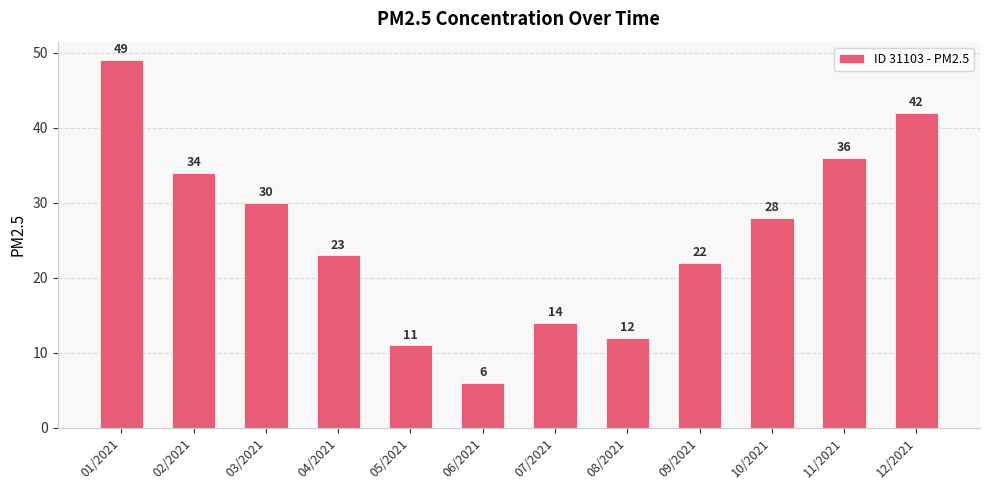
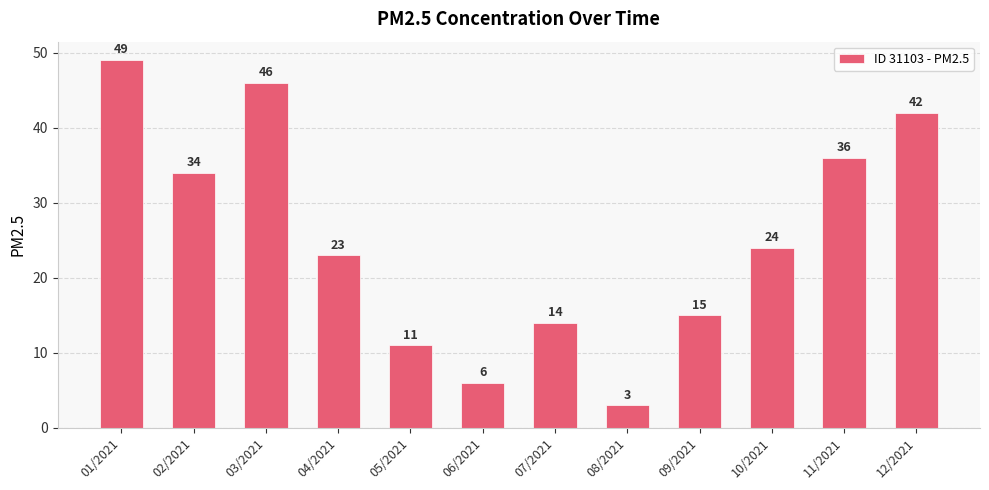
03/2021: 30 -> 46
08/2021: 12 -> 3
09/2021: 22 -> 15
10/2021: 28 -> 24
